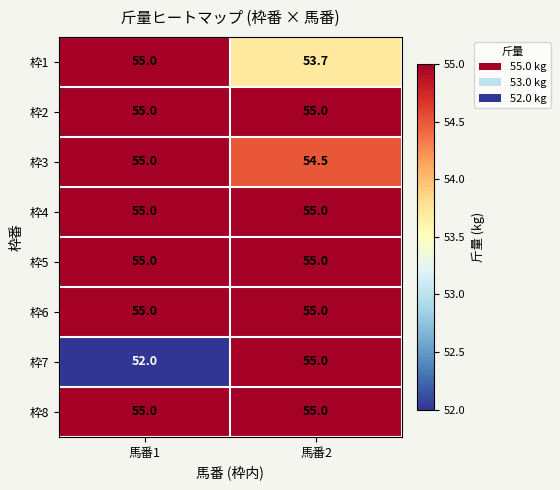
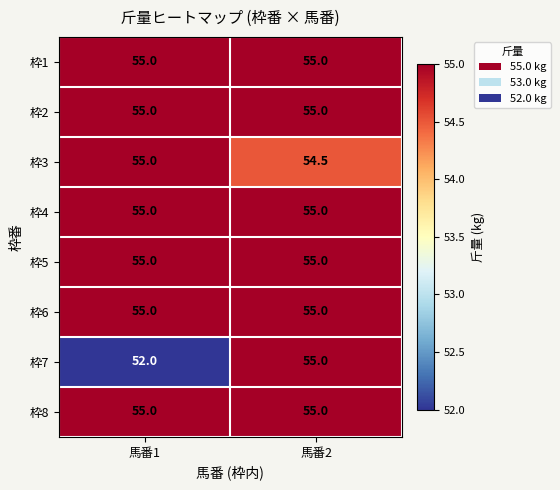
枠1, 馬番2: 53.7 -> 55.0
